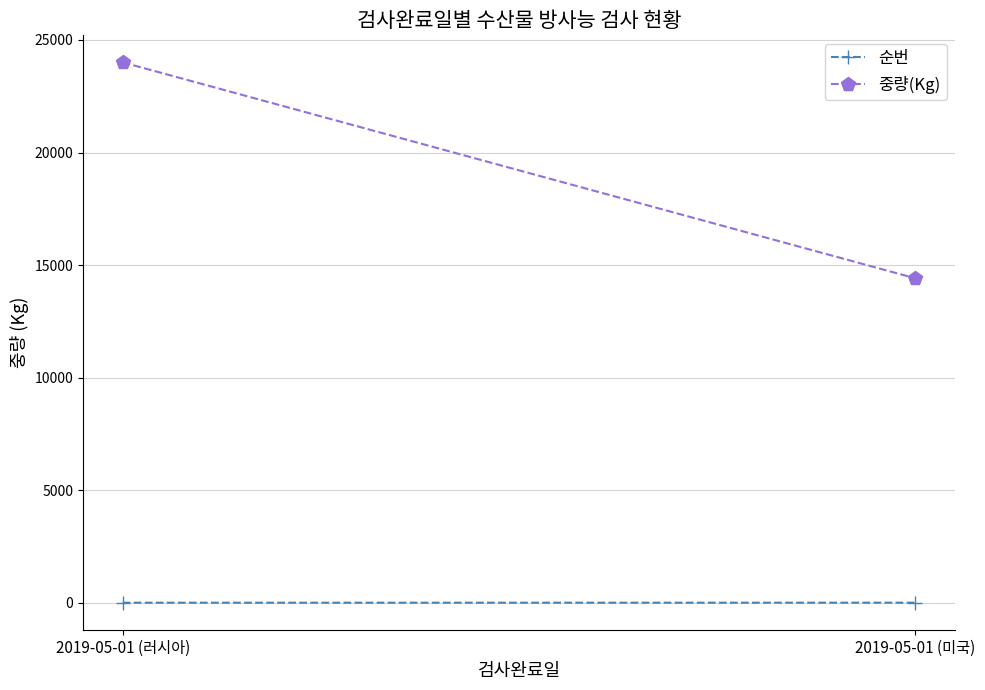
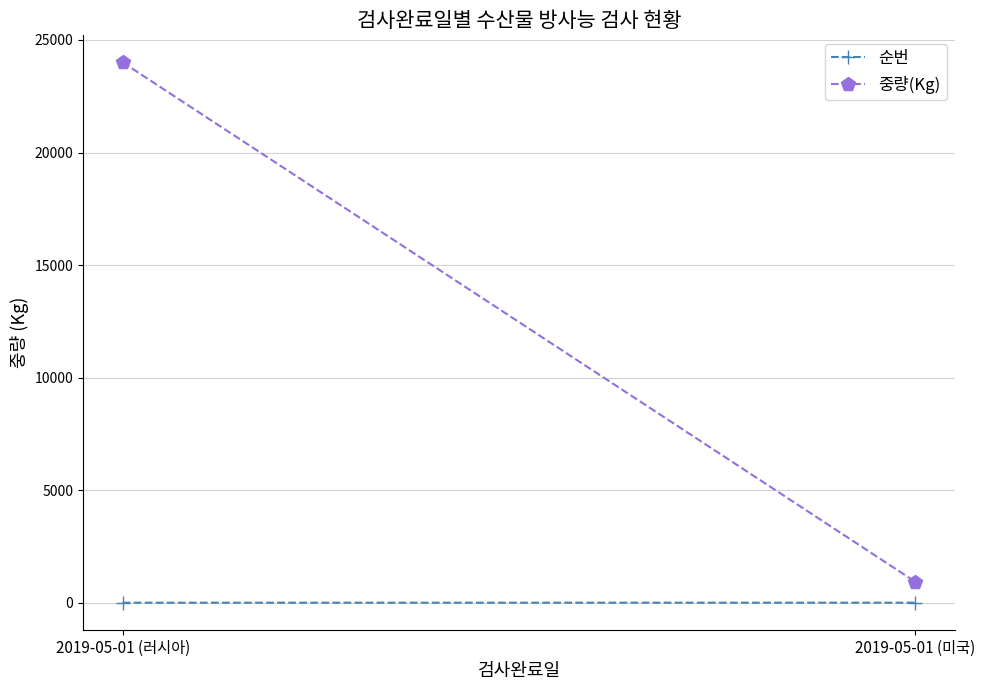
중량(Kg), 2019-05-01 (미국): 14400 -> 900
